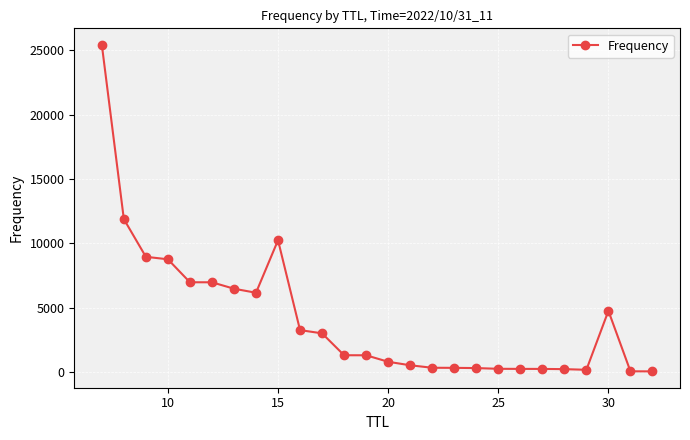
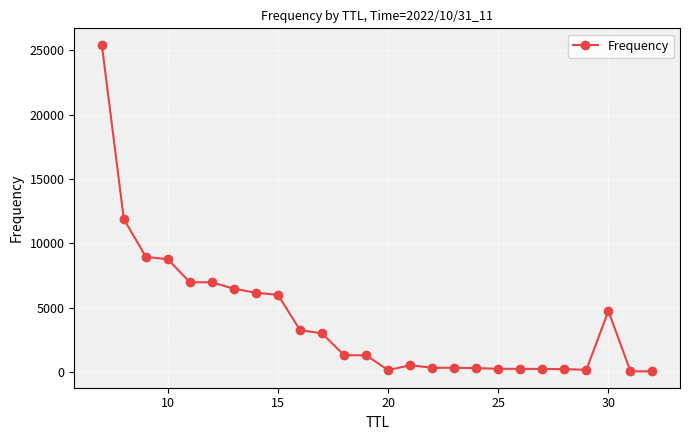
15: 10200 -> 6000
20: 800 -> 100
